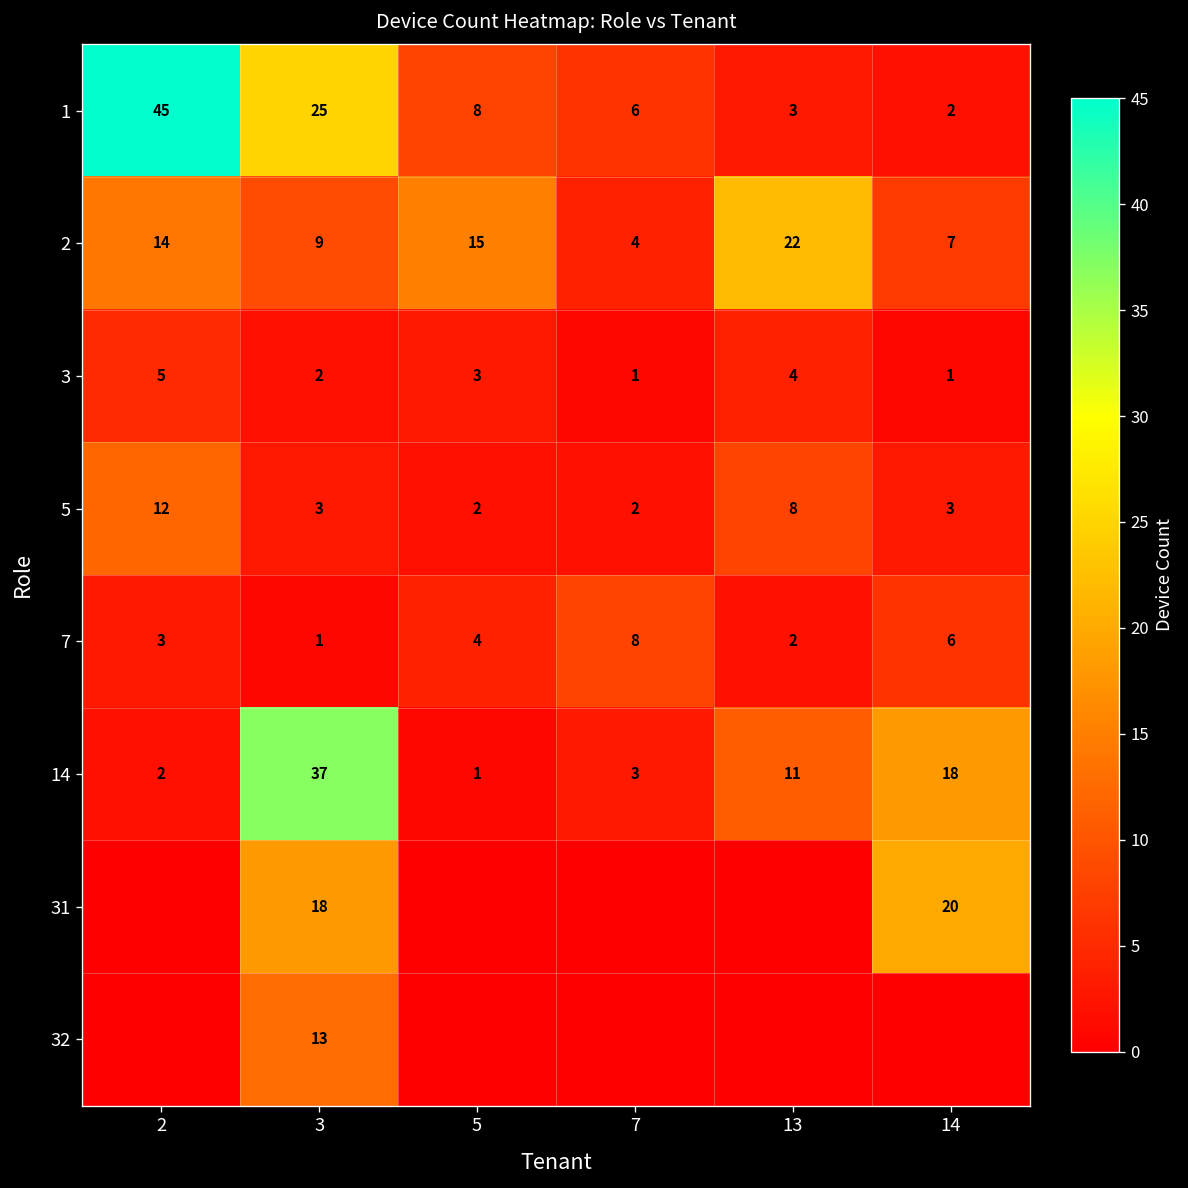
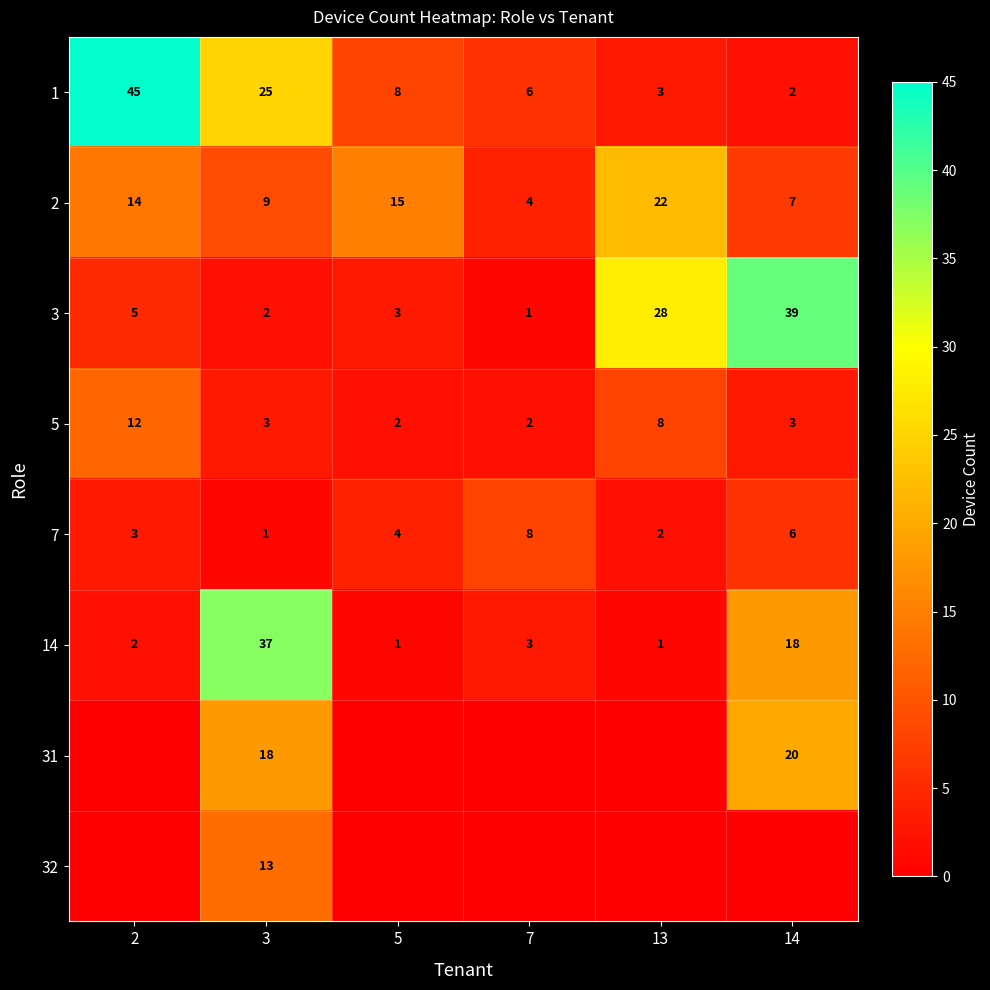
3, 13: 4 -> 28
3, 14: 1 -> 39
14, 13: 11 -> 1
